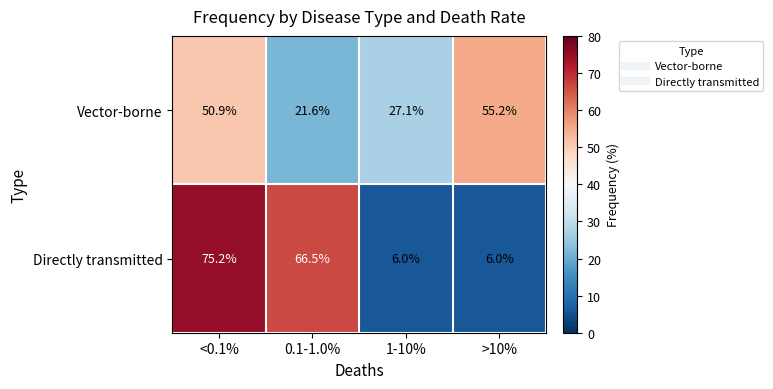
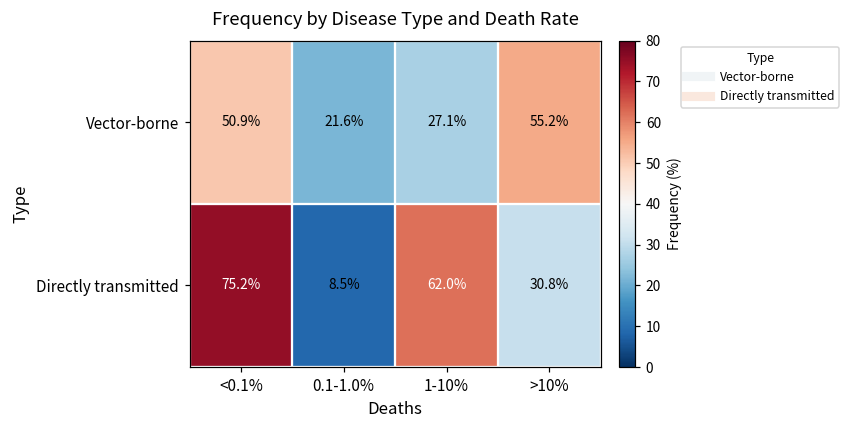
Directly transmitted, 0.1-1.0%: 66.5% -> 8.5%
Directly transmitted, 1-10%: 6.0% -> 62.0%
Directly transmitted, >10%: 6.0% -> 30.8%
